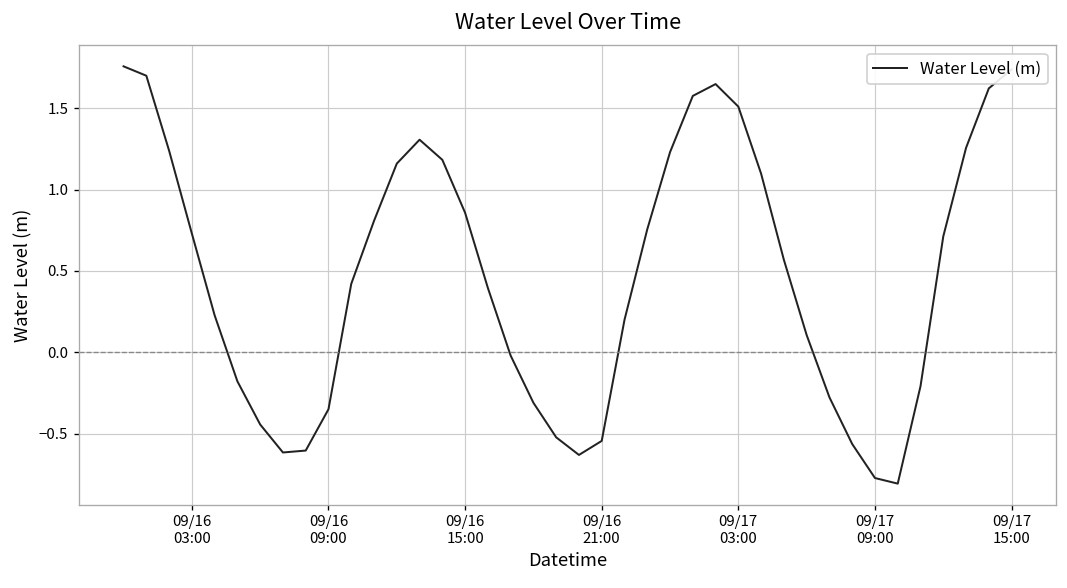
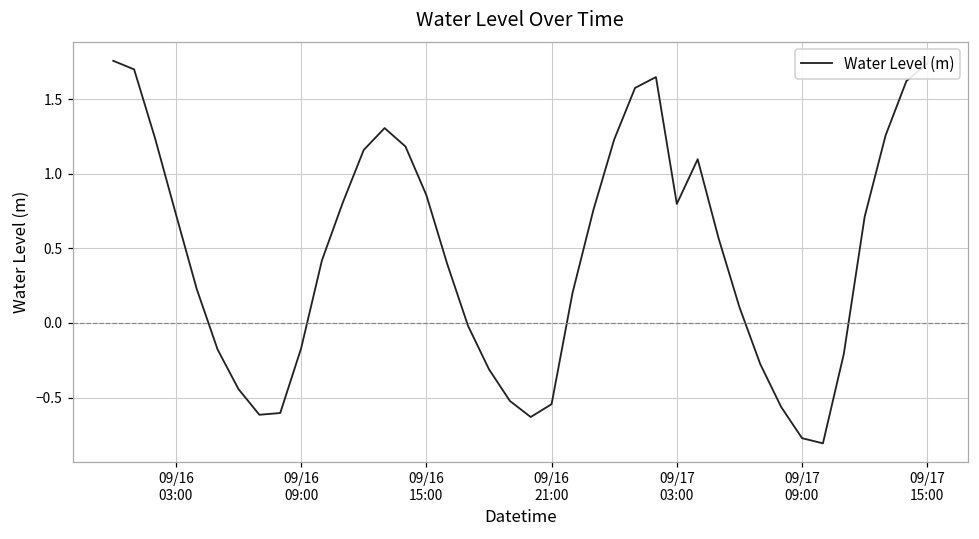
09/16 09:00: -0.35 -> -0.17
09/17 03:00: 1.51 -> 0.80
